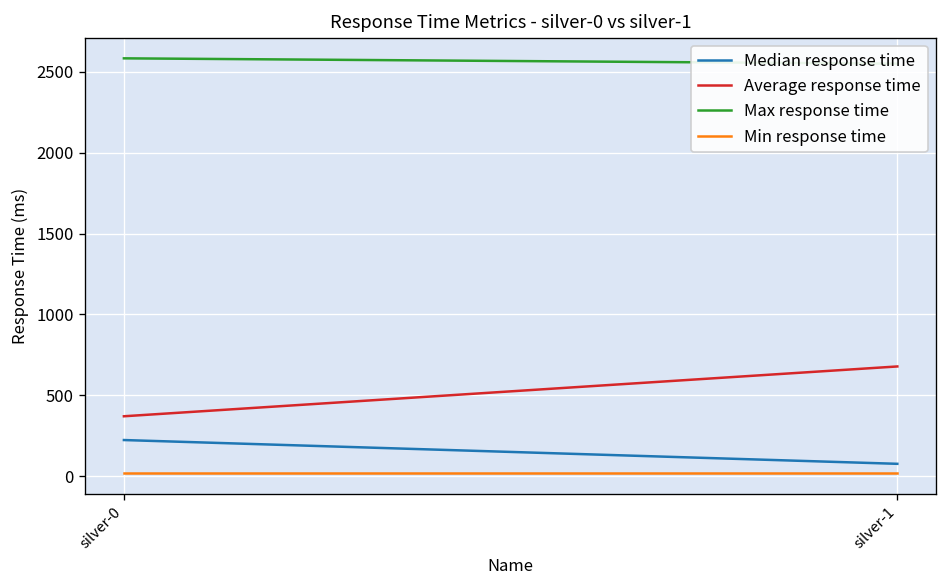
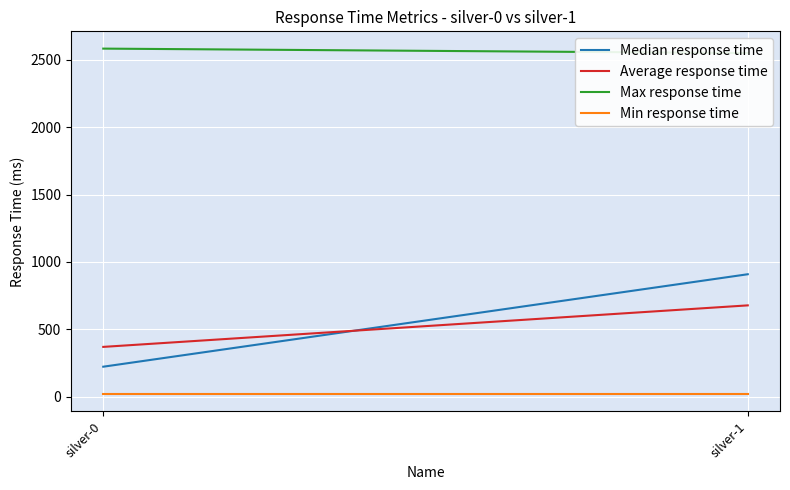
Median response time, silver-1: 80 -> 910
